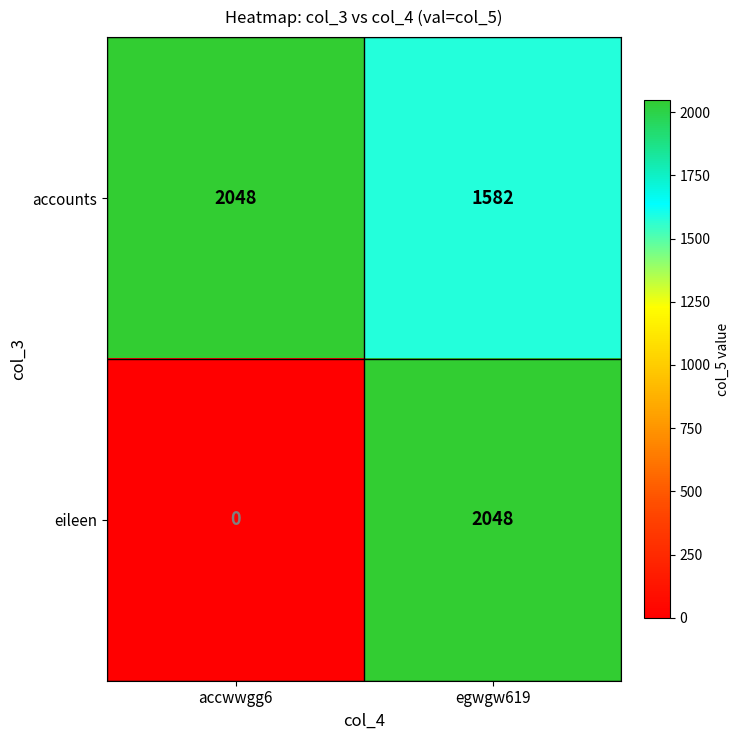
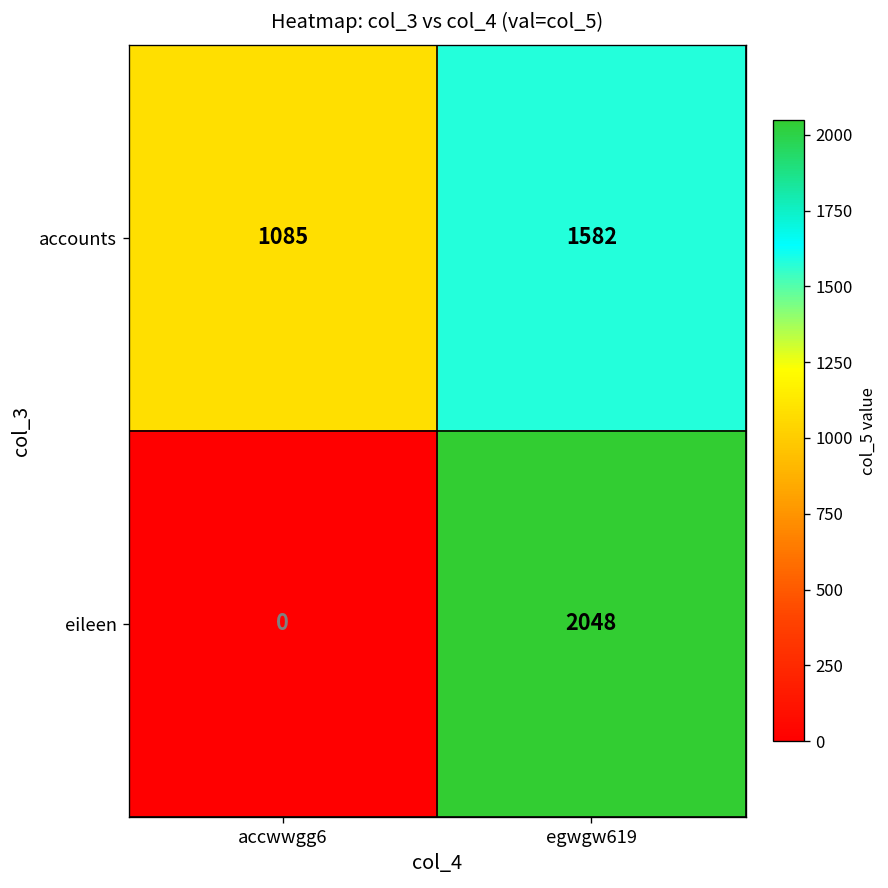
accounts, accwwgg6: 2048 -> 1085
